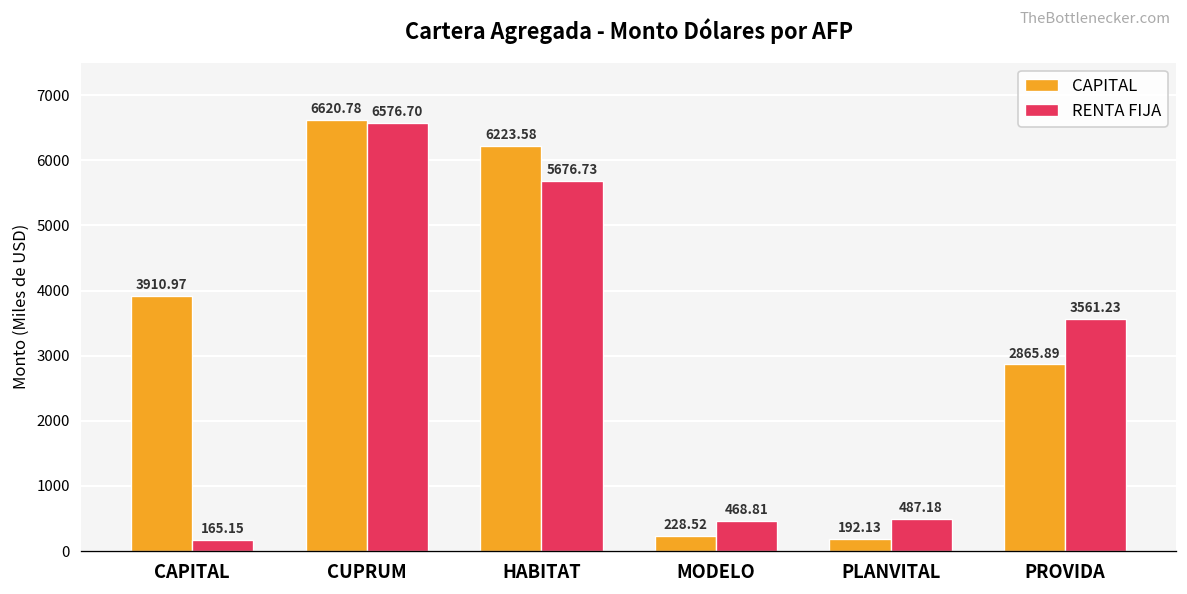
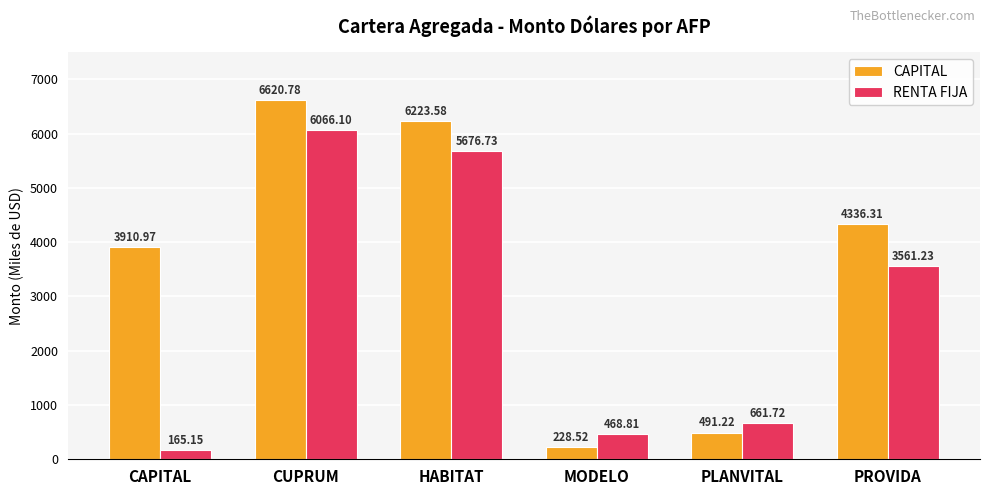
RENTA FIJA, CUPRUM: 6576.70 -> 6066.10
CAPITAL, PLANVITAL: 192.13 -> 491.22
RENTA FIJA, PLANVITAL: 487.18 -> 661.72
CAPITAL, PROVIDA: 2865.89 -> 4336.31
